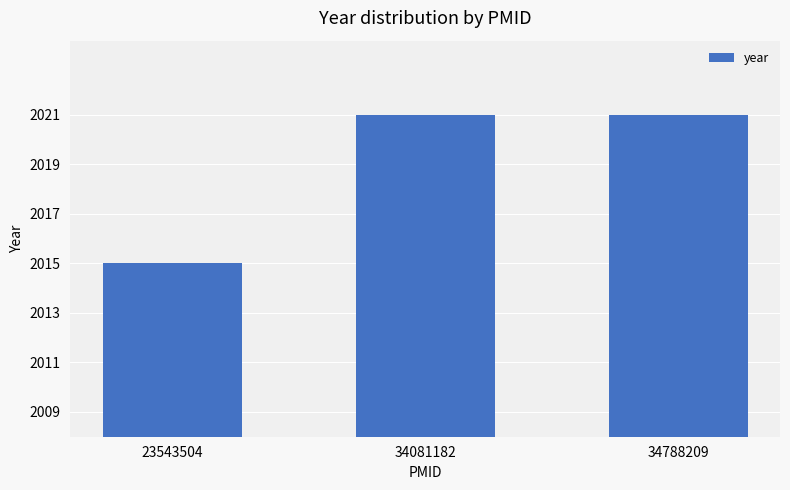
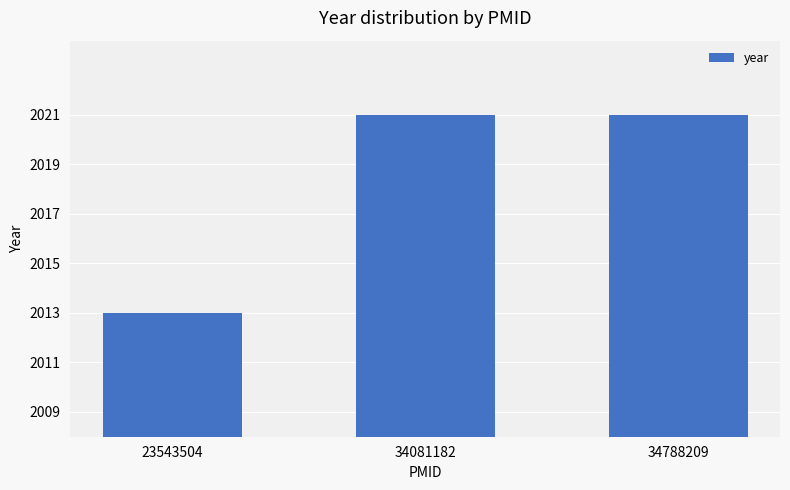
23543504: 2015 -> 2013
